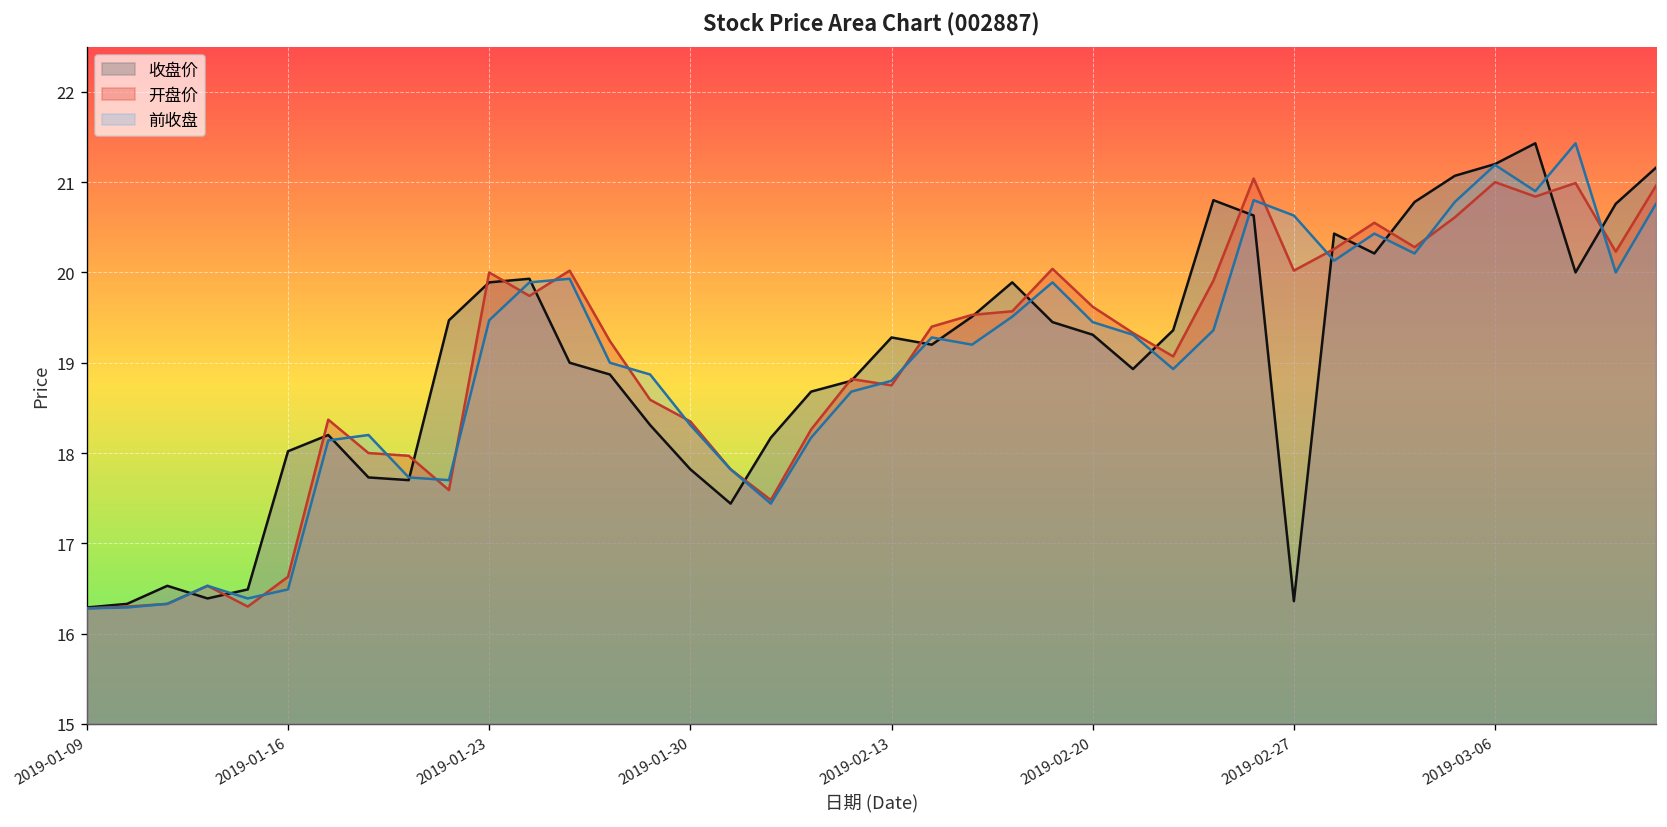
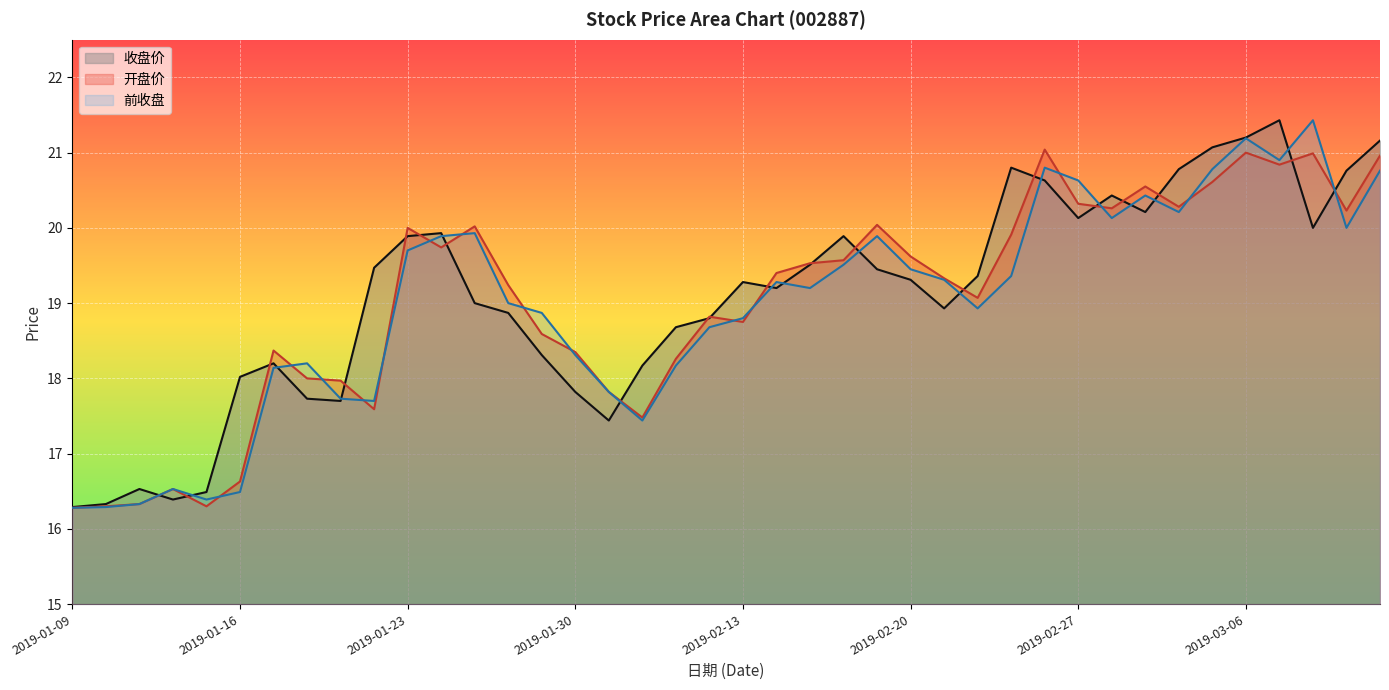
前收盘, 2019-01-23: 19.5 -> 19.7
收盘价, 2019-02-27: 16.4 -> 20.1
开盘价, 2019-02-27: 20.0 -> 20.3
